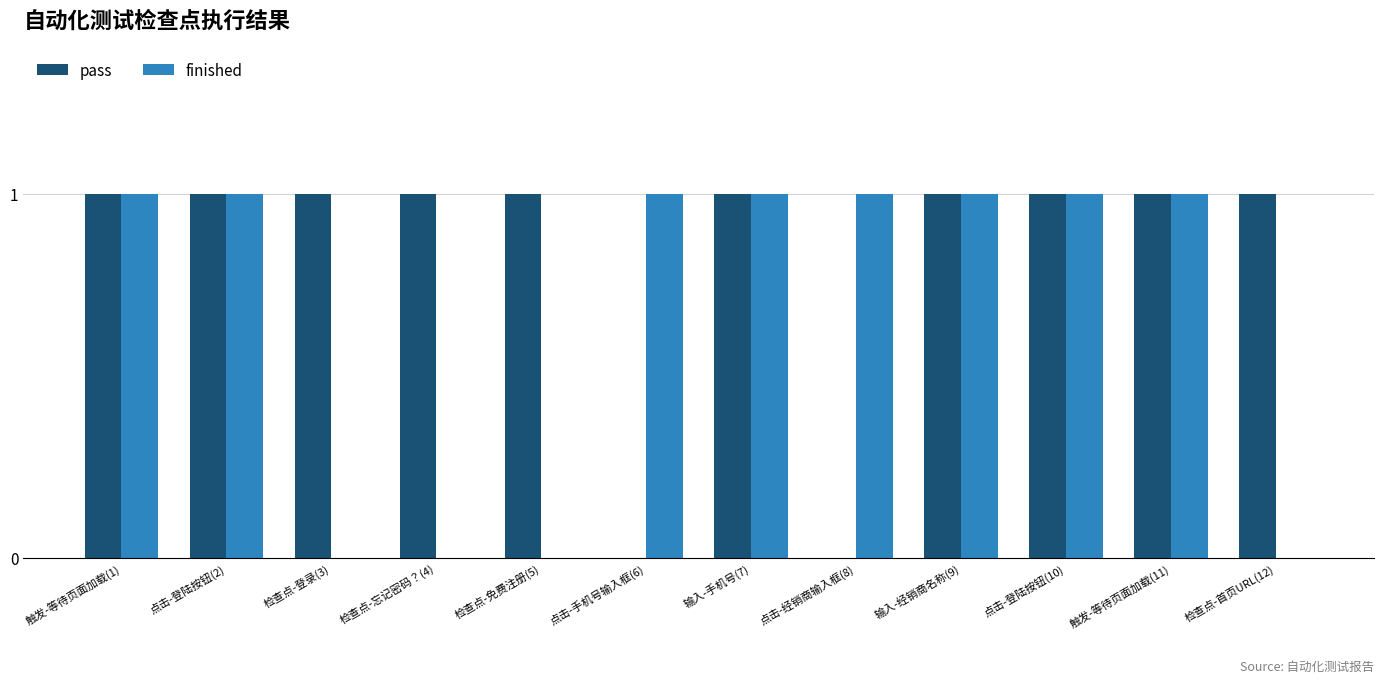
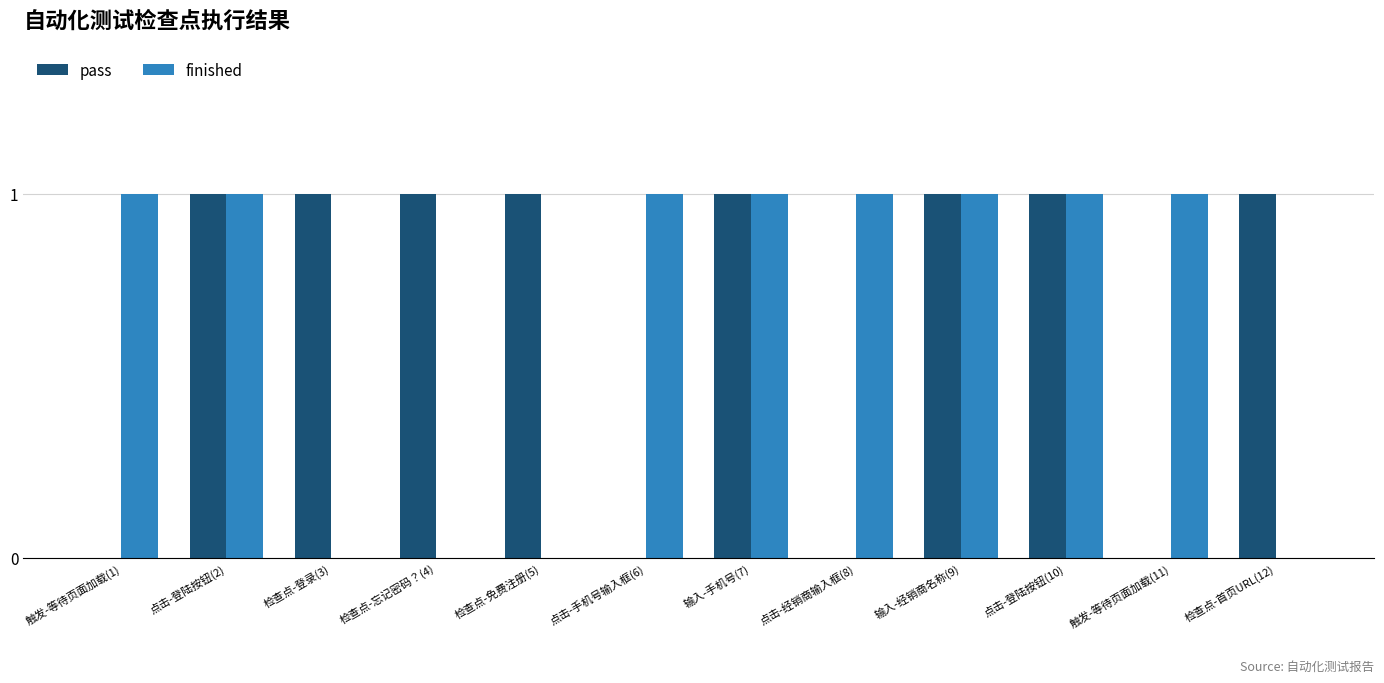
pass, 触发-等待页面加载(1): 1 -> 0
pass, 触发-等待页面加载(11): 1 -> 0
